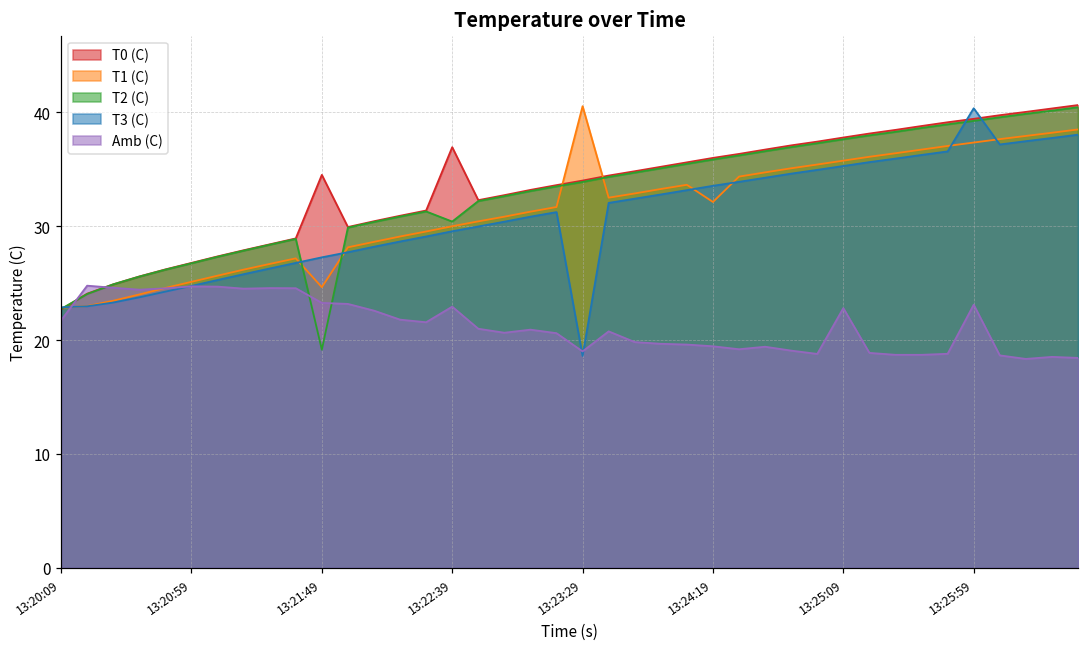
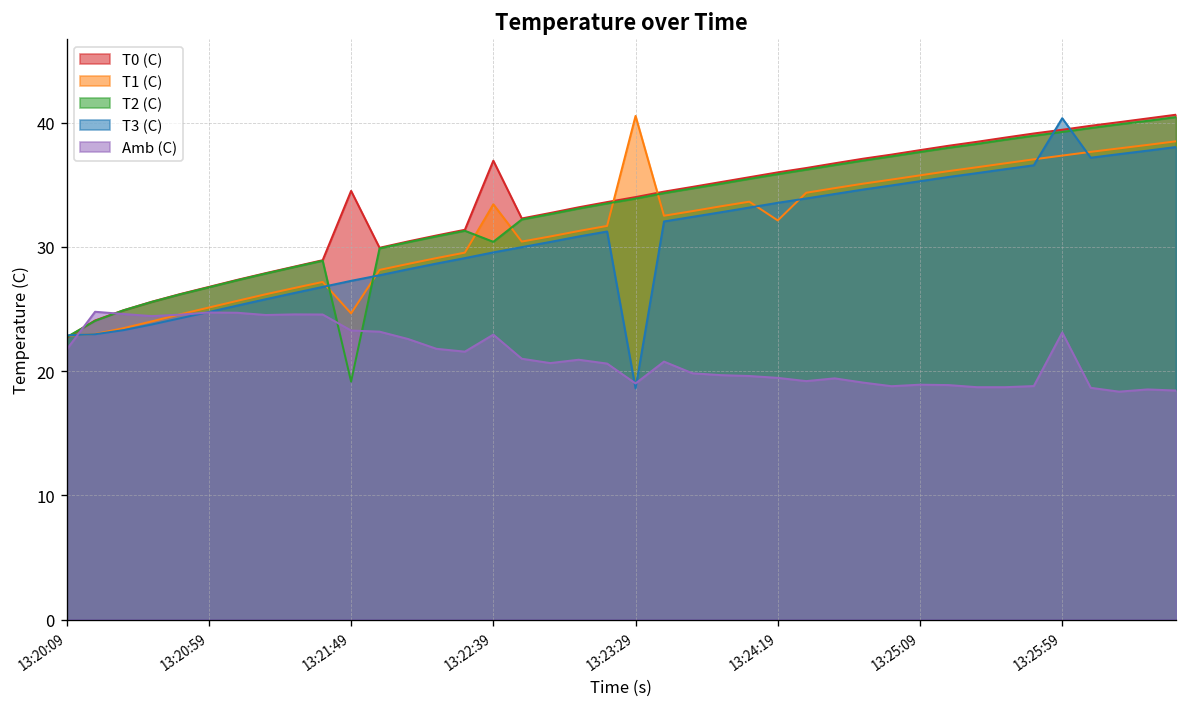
T1 (C), 13:22:39: 30.0 -> 33.4
Amb (C), 13:25:09: 22.8 -> 18.9
